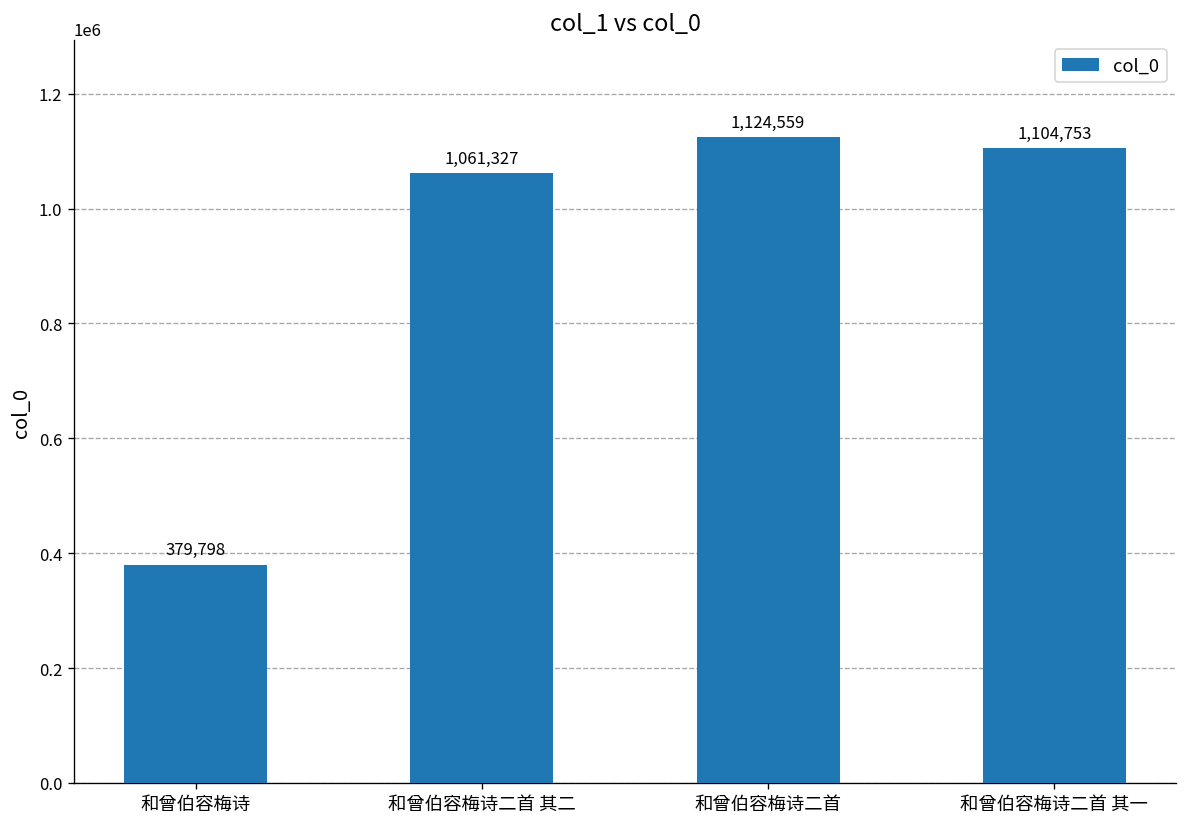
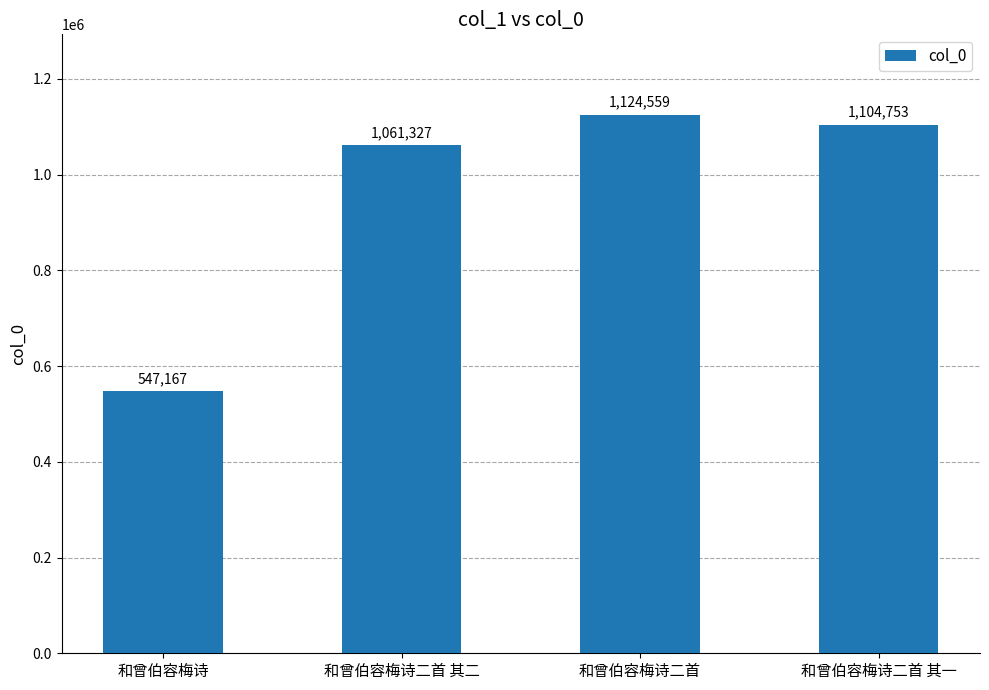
和曾伯容梅诗: 379,798 -> 547,167
